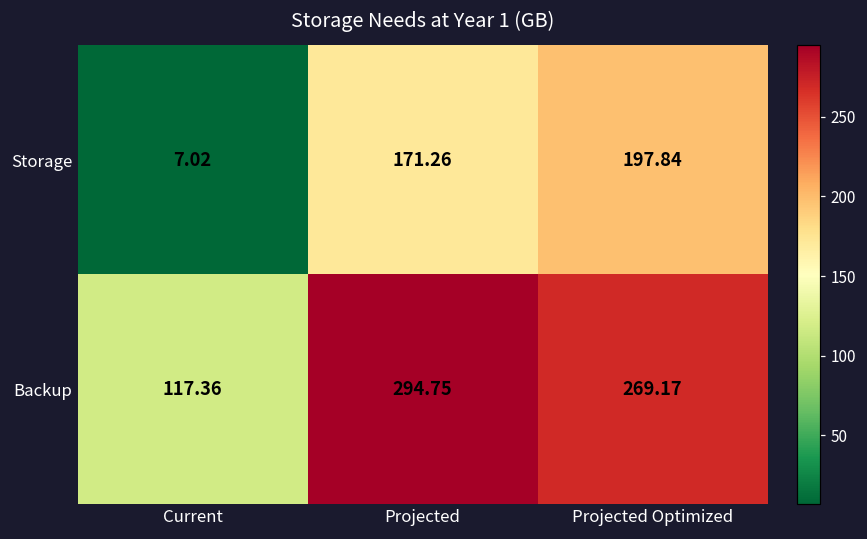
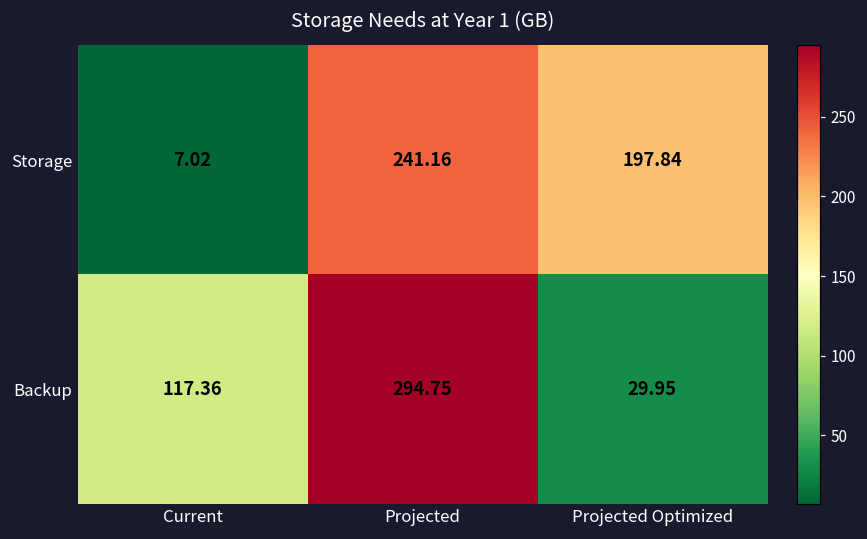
Storage, Projected: 171.26 -> 241.16
Backup, Projected Optimized: 269.17 -> 29.95
